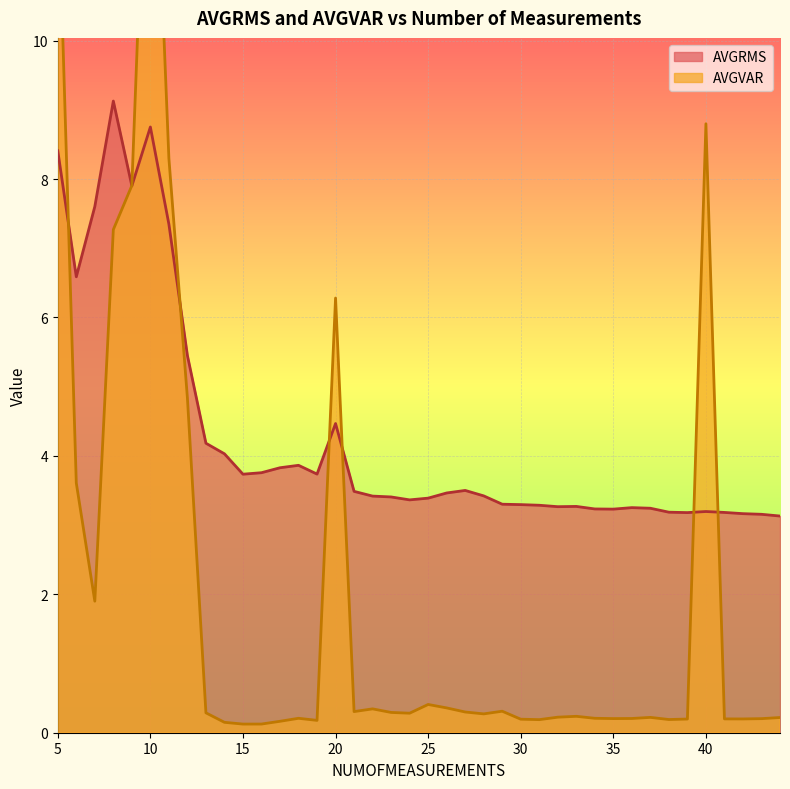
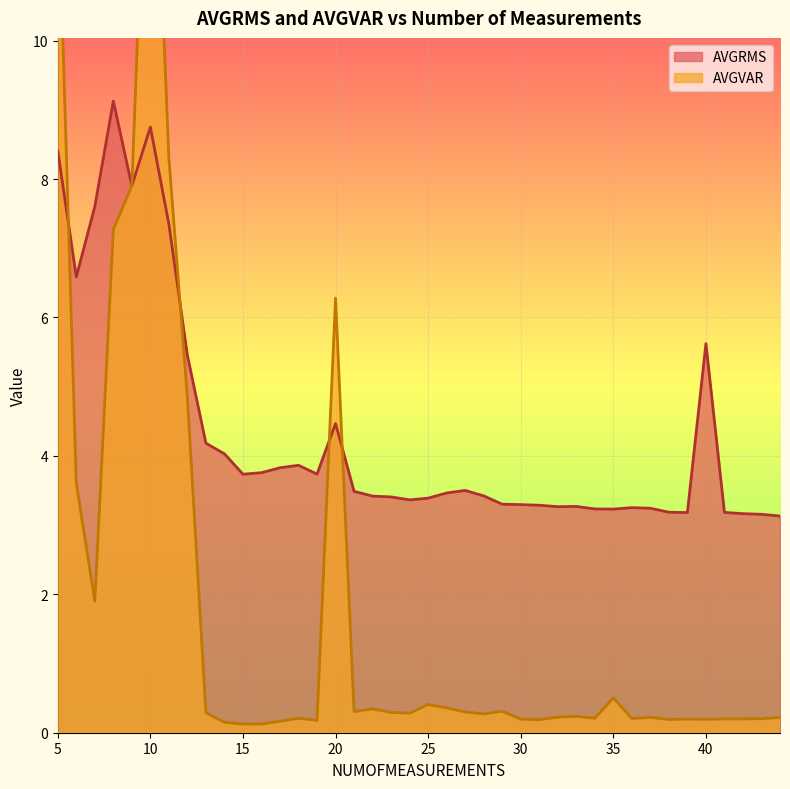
AVGVAR, 35: 0.2 -> 0.5
AVGRMS, 40: 3.2 -> 5.6
AVGVAR, 40: 8.8 -> 0.2
